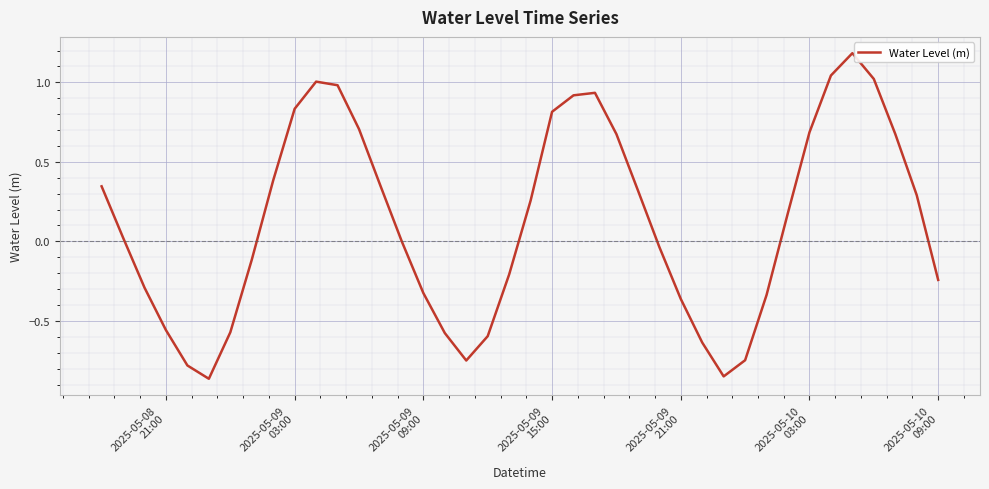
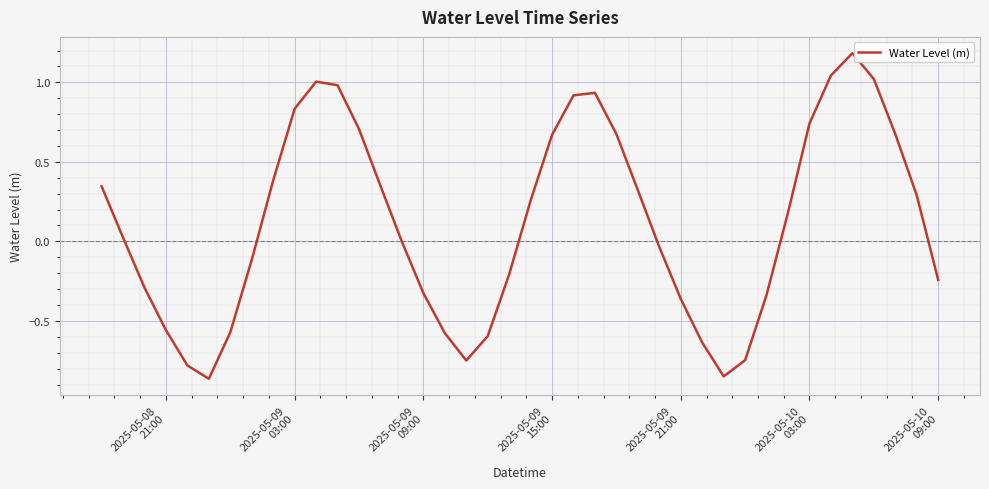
2025-05-09 15:00: 0.81 -> 0.67
2025-05-10 03:00: 0.69 -> 0.74
